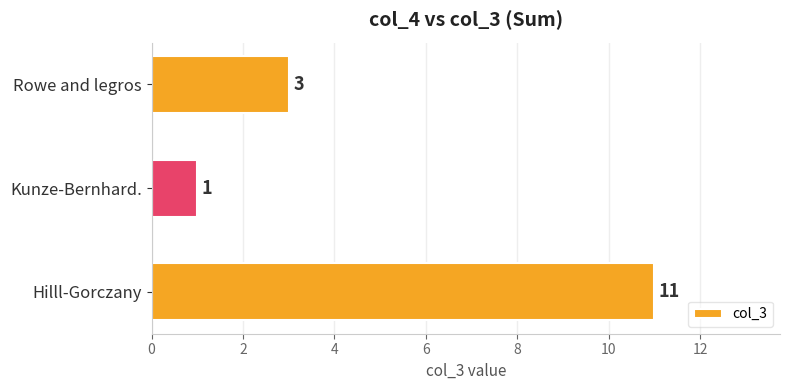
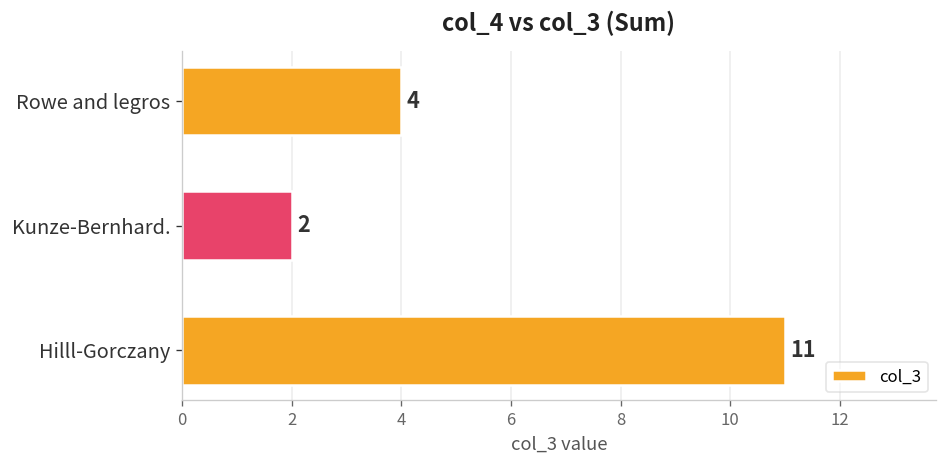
Rowe and legros: 3 -> 4
Kunze-Bernhard.: 1 -> 2
